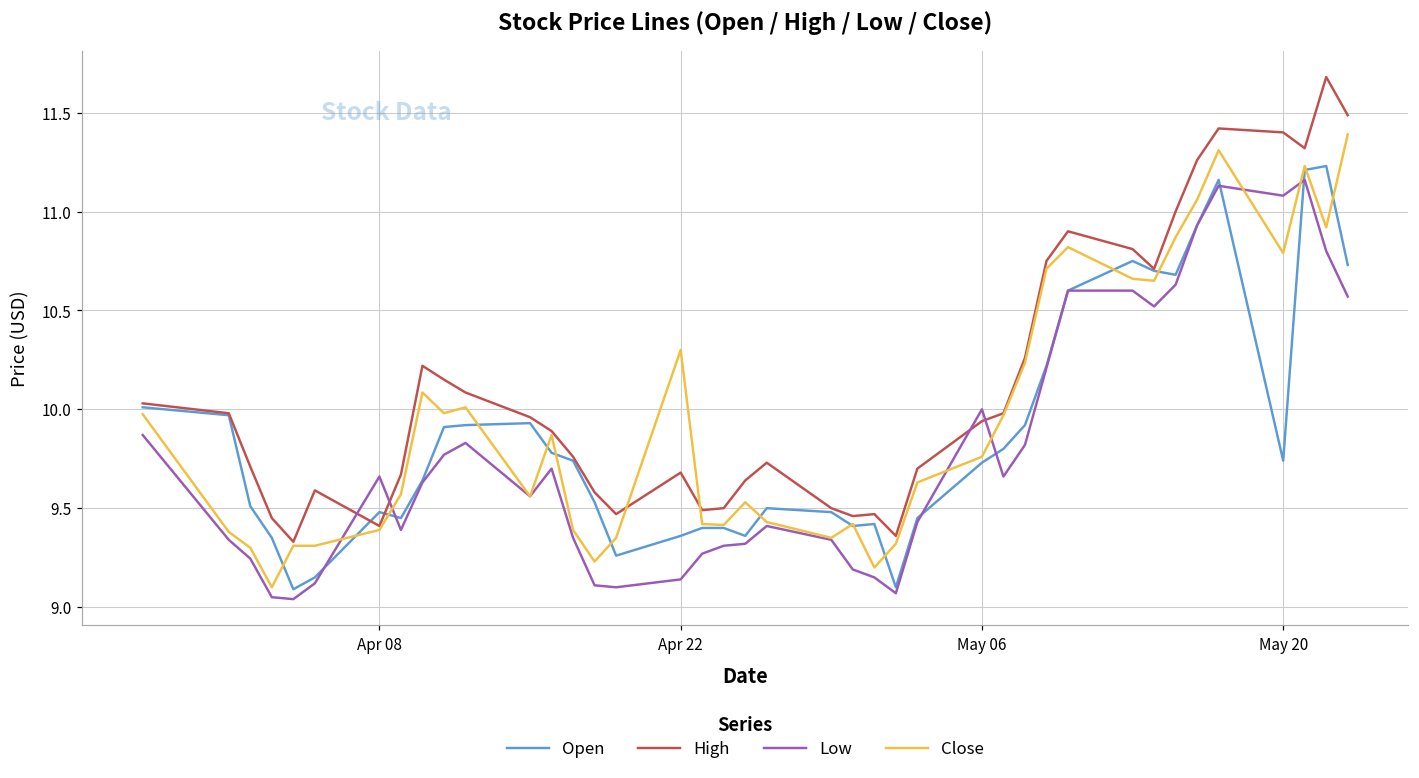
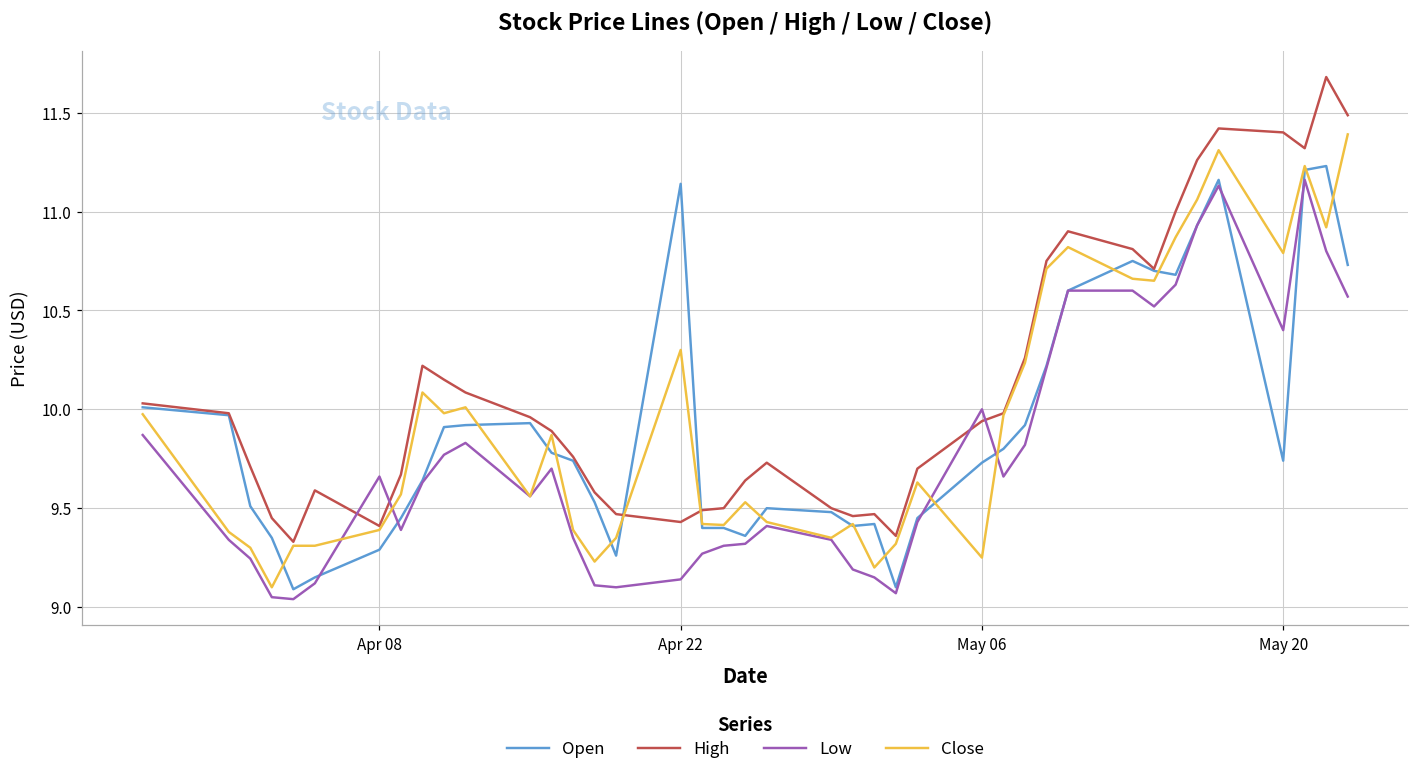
Open, Apr 08: 9.48 -> 9.29
Open, Apr 22: 9.36 -> 11.14
High, Apr 22: 9.68 -> 9.43
Close, May 06: 9.76 -> 9.25
Low, May 20: 11.08 -> 10.40
